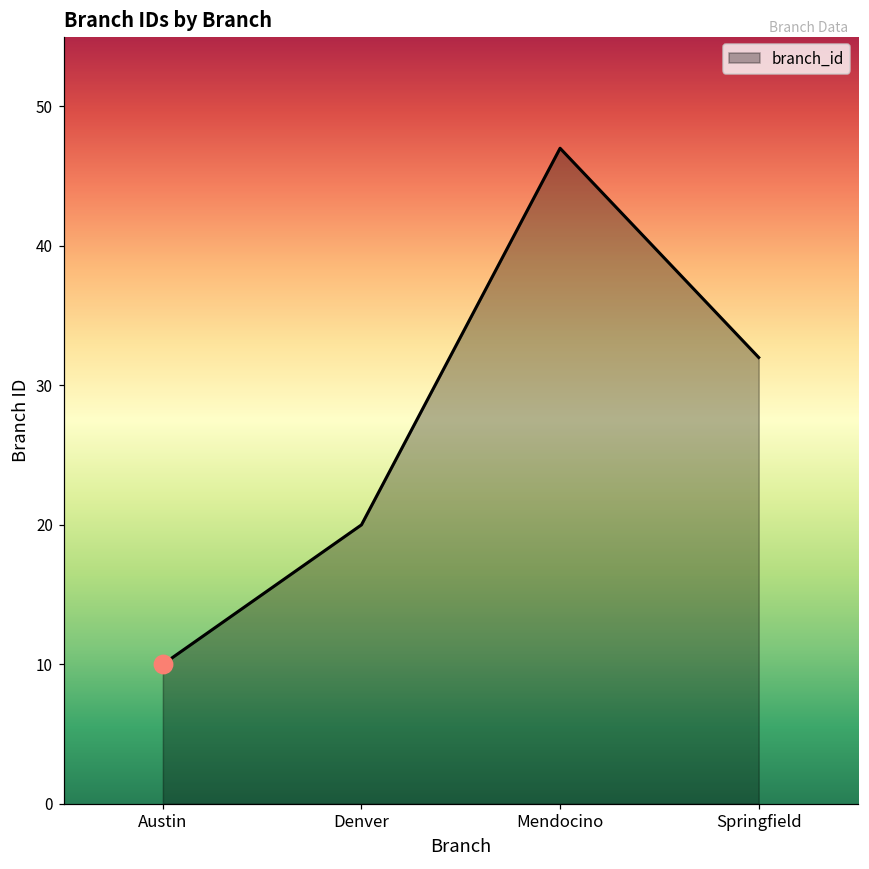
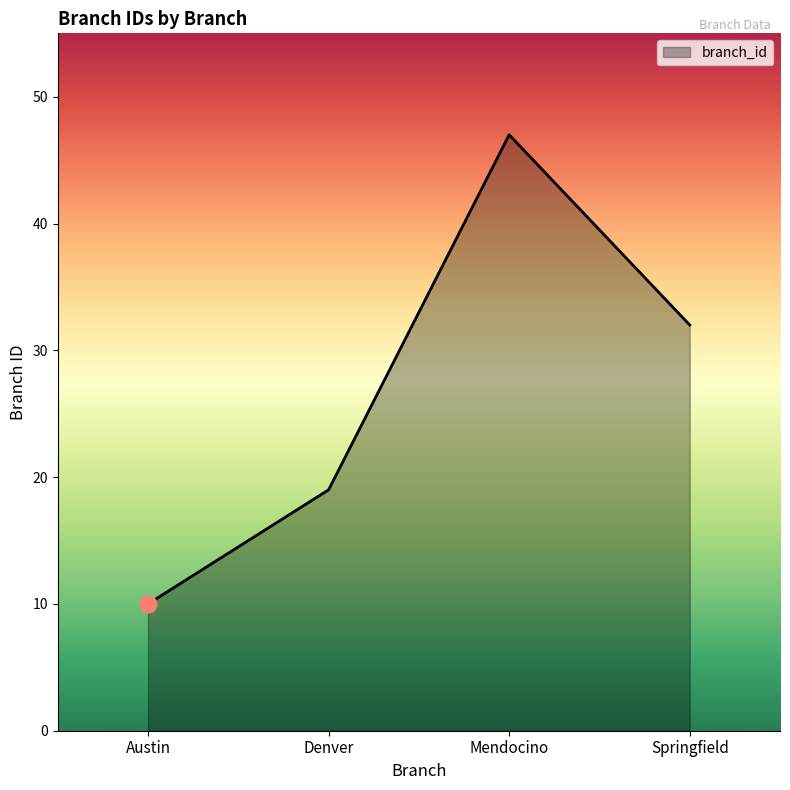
branch_id, Denver: 20 -> 19
